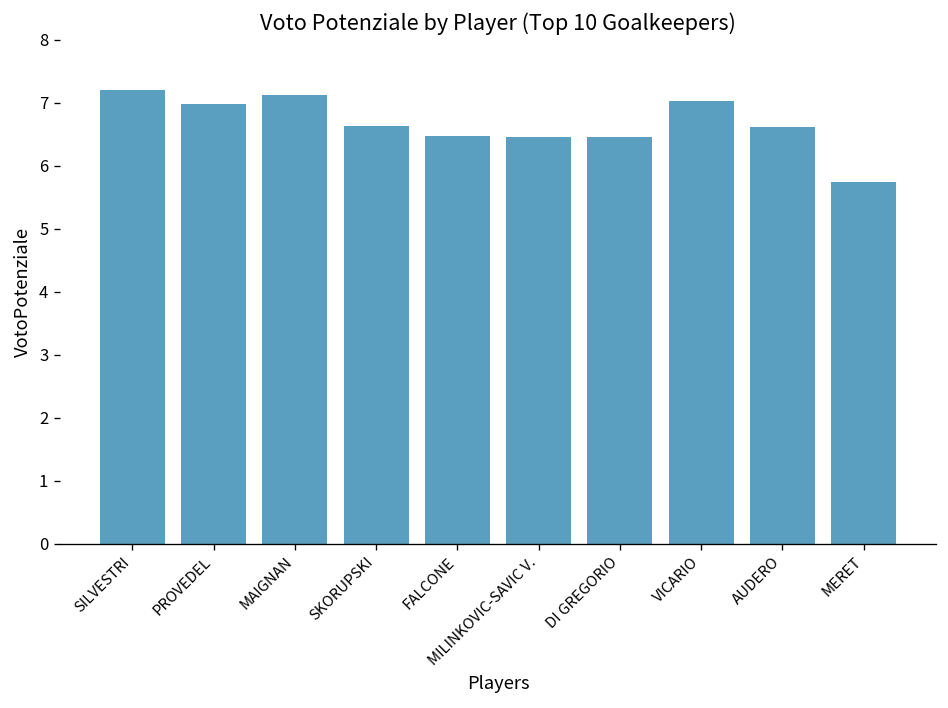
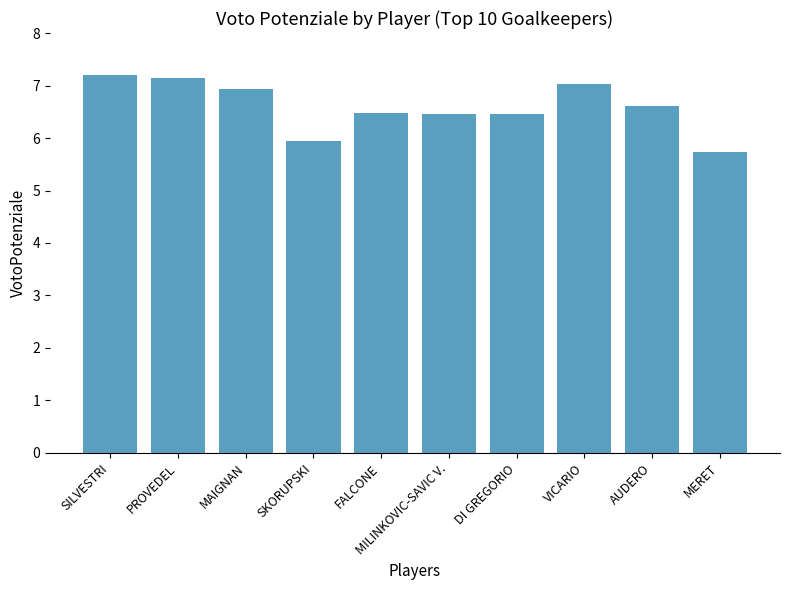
PROVEDEL: 7.0 -> 7.1
MAIGNAN: 7.1 -> 6.9
SKORUPSKI: 6.6 -> 5.9
